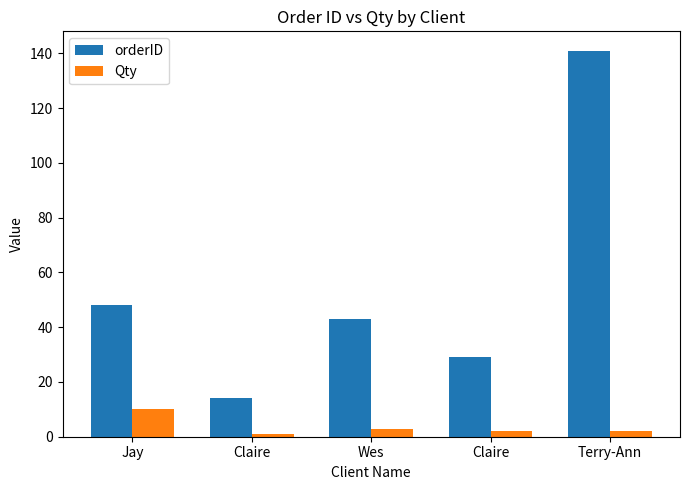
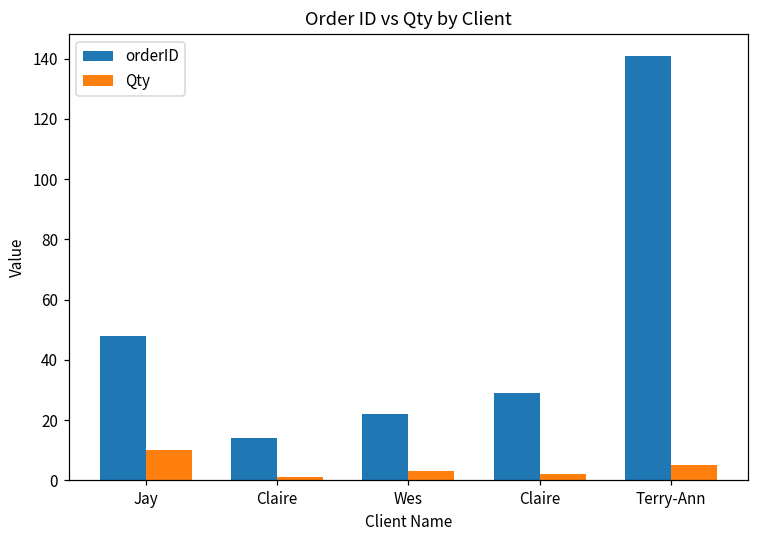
orderID, Wes: 43 -> 22
Qty, Terry-Ann: 2 -> 5
